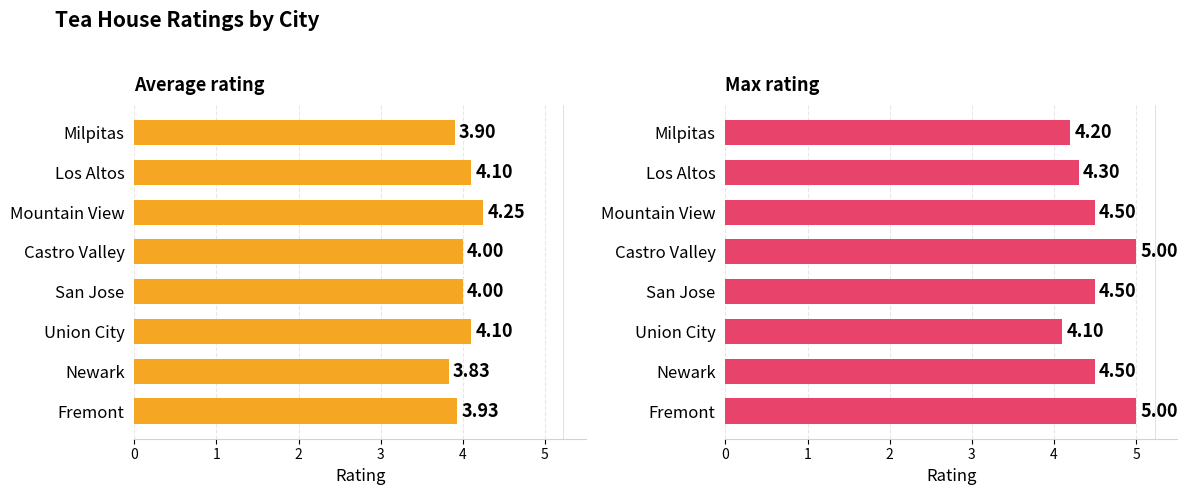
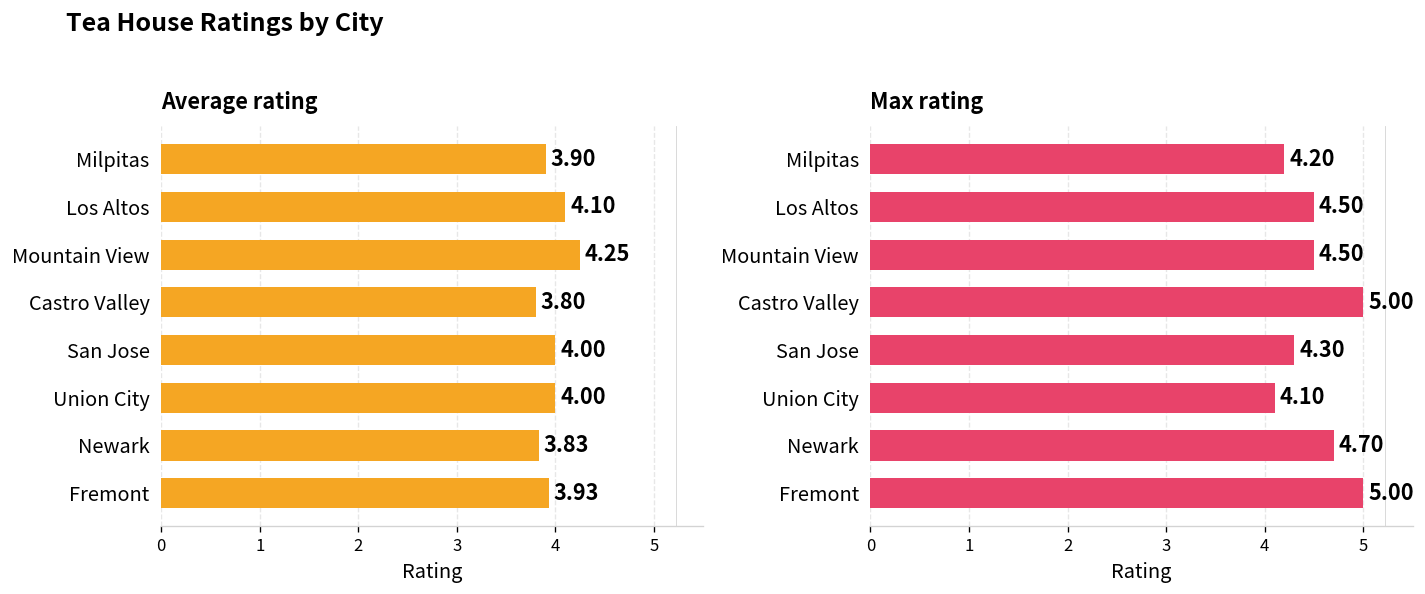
Average rating, Castro Valley: 4.00 -> 3.80
Average rating, Union City: 4.10 -> 4.00
Max rating, Los Altos: 4.30 -> 4.50
Max rating, San Jose: 4.50 -> 4.30
Max rating, Newark: 4.50 -> 4.70
